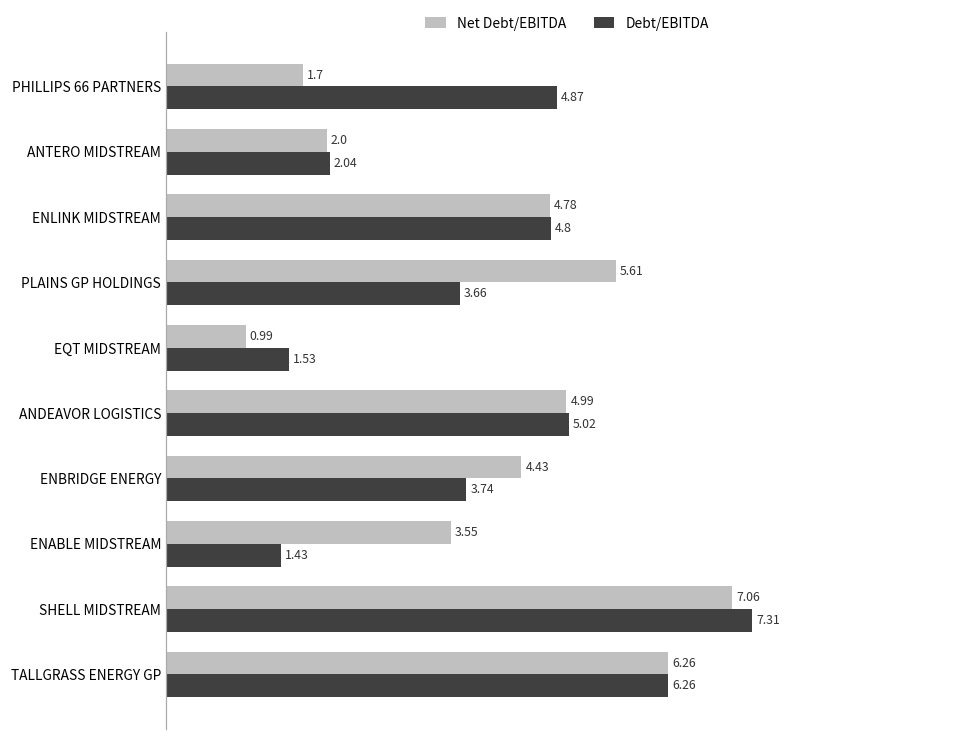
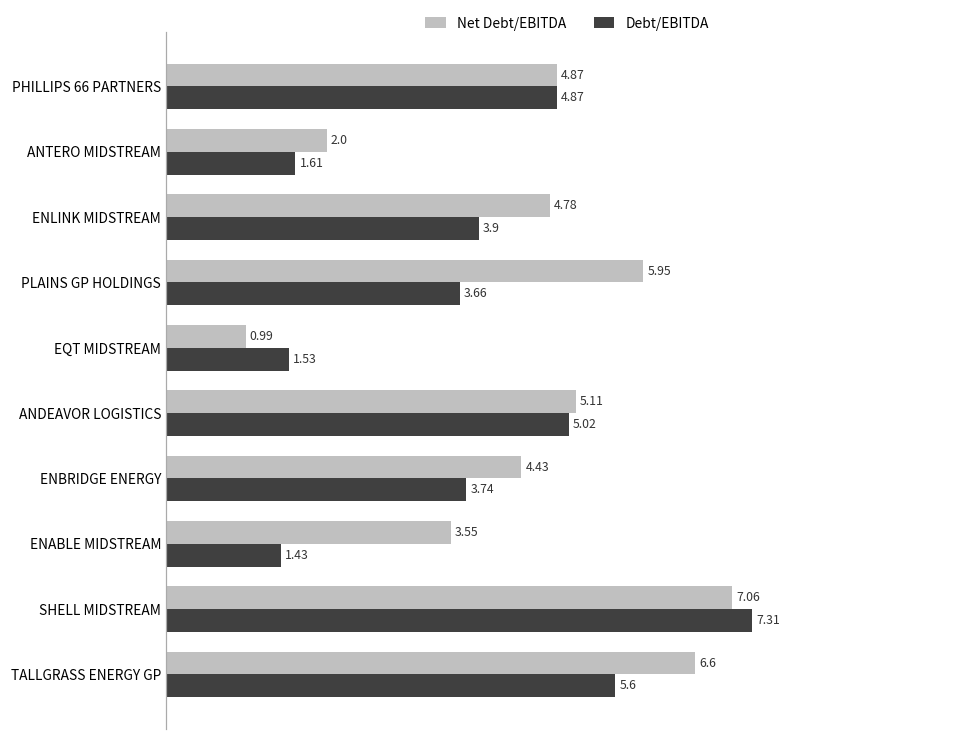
Net Debt/EBITDA, PHILLIPS 66 PARTNERS: 1.7 -> 4.87
Debt/EBITDA, ANTERO MIDSTREAM: 2.04 -> 1.61
Debt/EBITDA, ENLINK MIDSTREAM: 4.8 -> 3.9
Net Debt/EBITDA, PLAINS GP HOLDINGS: 5.61 -> 5.95
Net Debt/EBITDA, ANDEAVOR LOGISTICS: 4.99 -> 5.11
Net Debt/EBITDA, TALLGRASS ENERGY GP: 6.26 -> 6.6
Debt/EBITDA, TALLGRASS ENERGY GP: 6.26 -> 5.6
